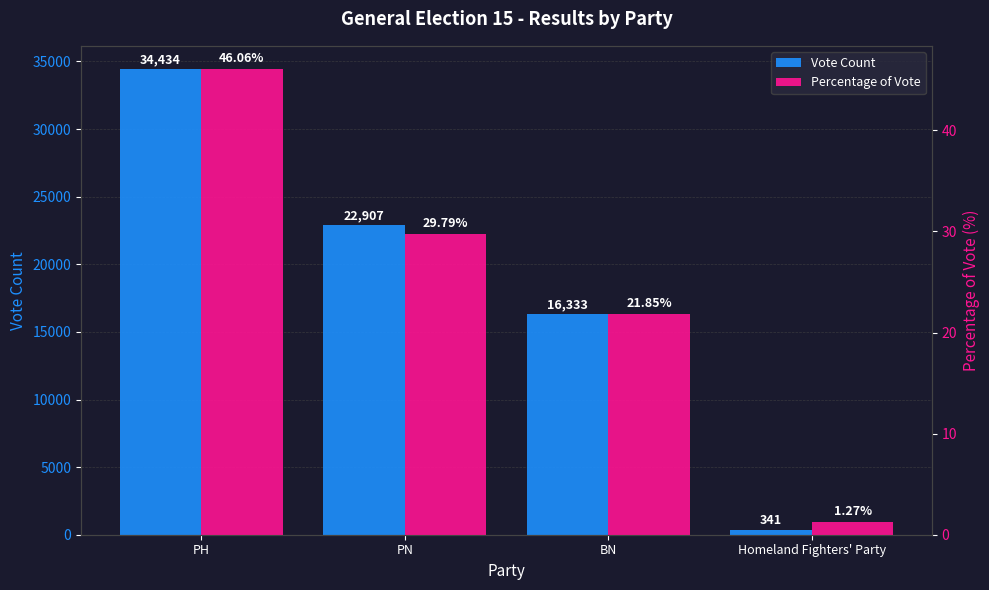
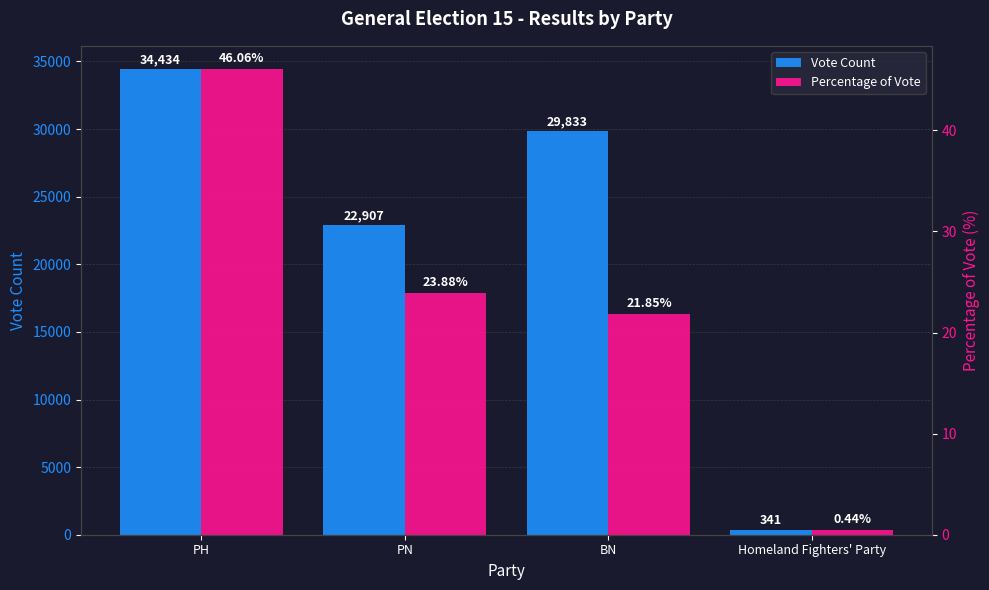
Vote Count, BN: 16,333 -> 29,833
Percentage of Vote, PN: 29.79% -> 23.88%
Percentage of Vote, Homeland Fighters' Party: 1.27% -> 0.44%
